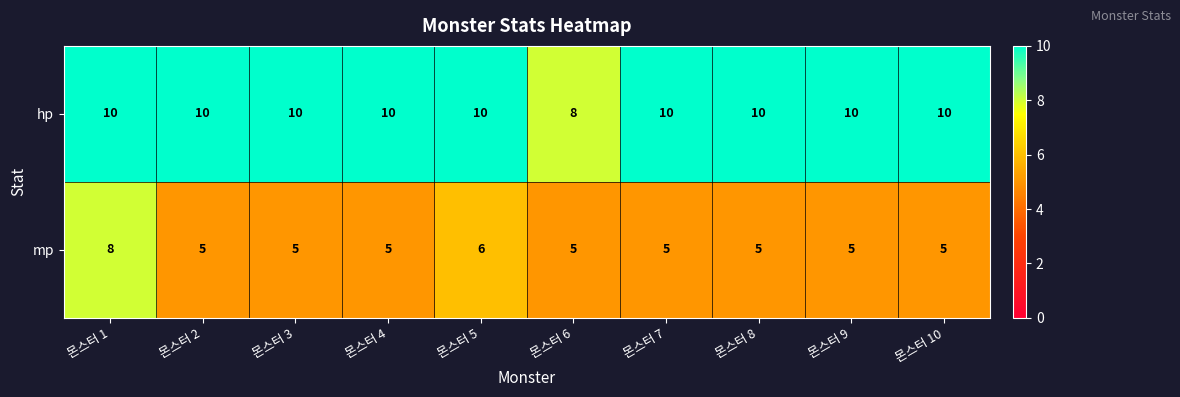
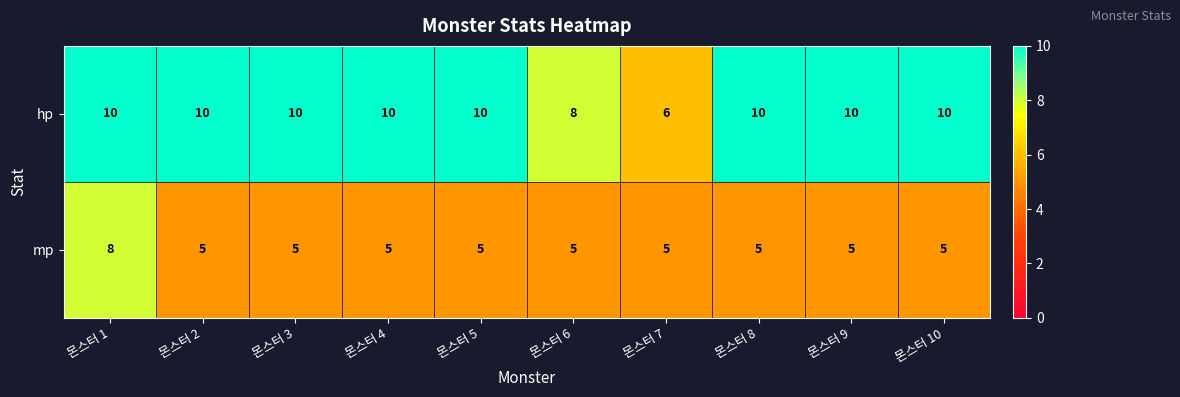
hp, 몬스터 7: 10 -> 6
mp, 몬스터 5: 6 -> 5
